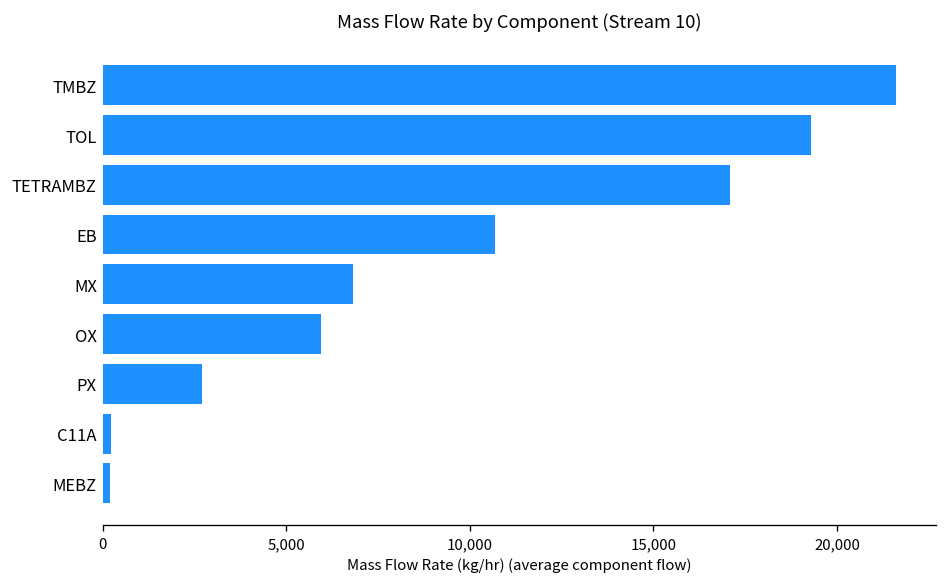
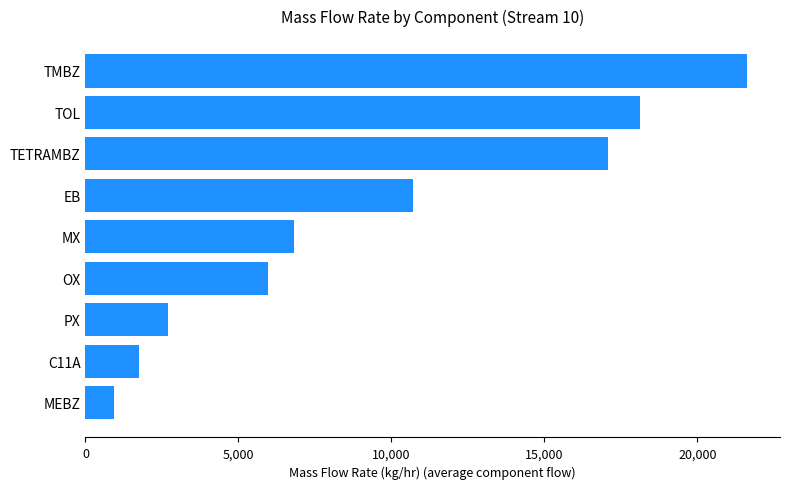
TOL: 19,300 -> 18,100
C11A: 200 -> 1,800
MEBZ: 200 -> 900
